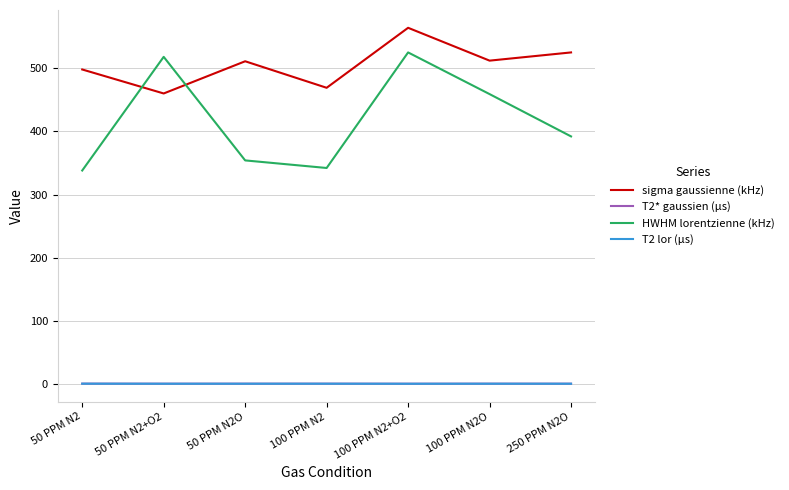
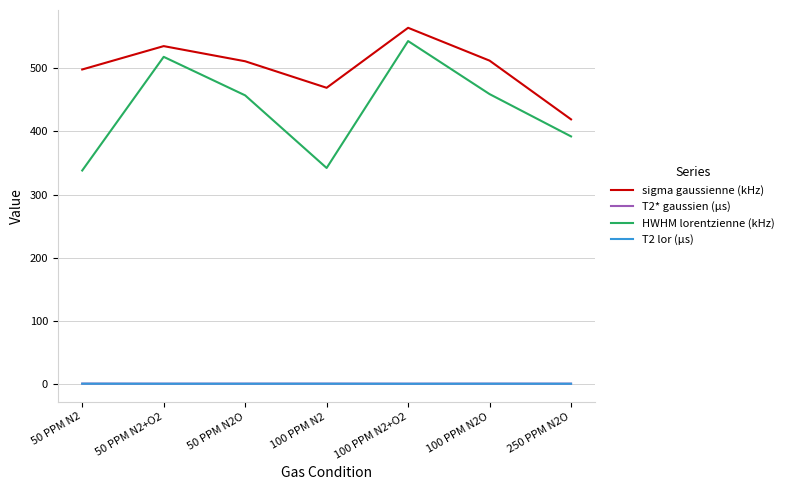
sigma gaussienne (kHz), 50 PPM N2+O2: 460 -> 540
HWHM lorentzienne (kHz), 50 PPM N2O: 350 -> 460
HWHM lorentzienne (kHz), 100 PPM N2+O2: 530 -> 540
sigma gaussienne (kHz), 250 PPM N2O: 530 -> 420
